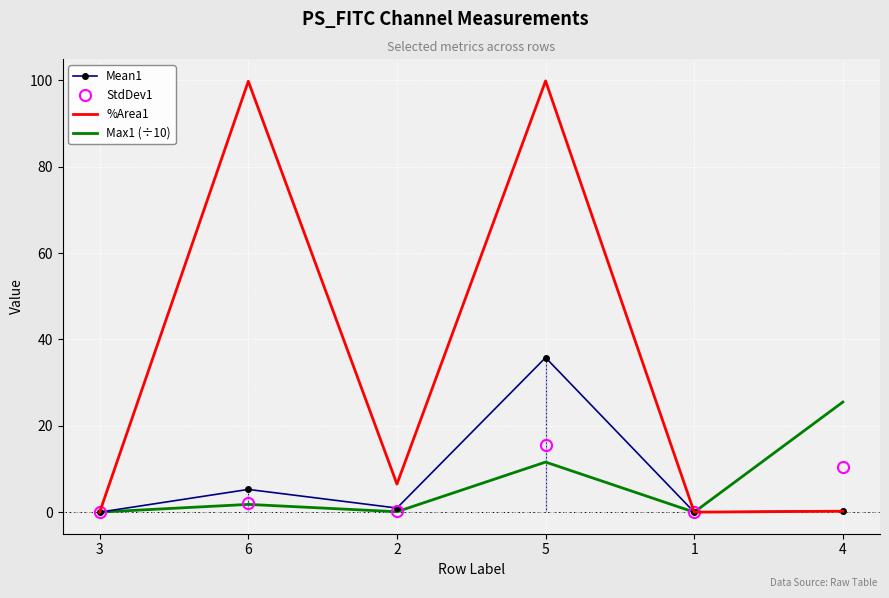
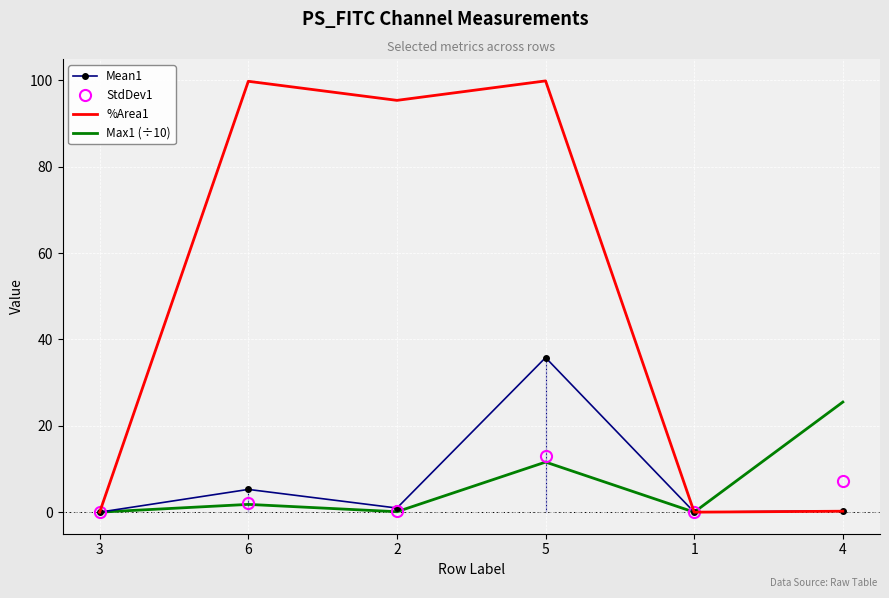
%Area1, 2: 6 -> 95
StdDev1, 5: 16 -> 13
StdDev1, 4: 11 -> 7
